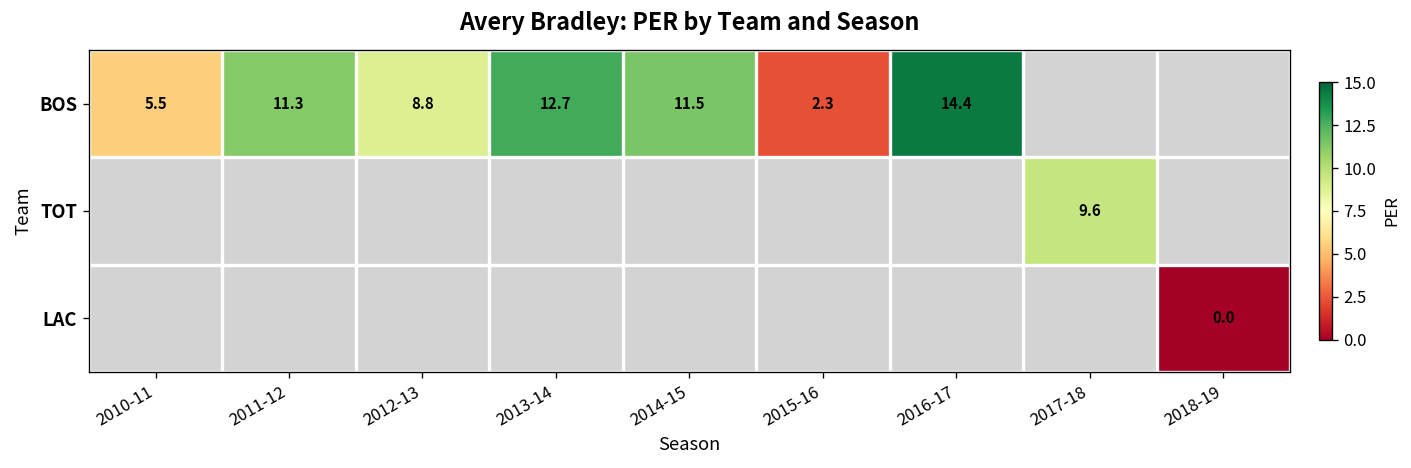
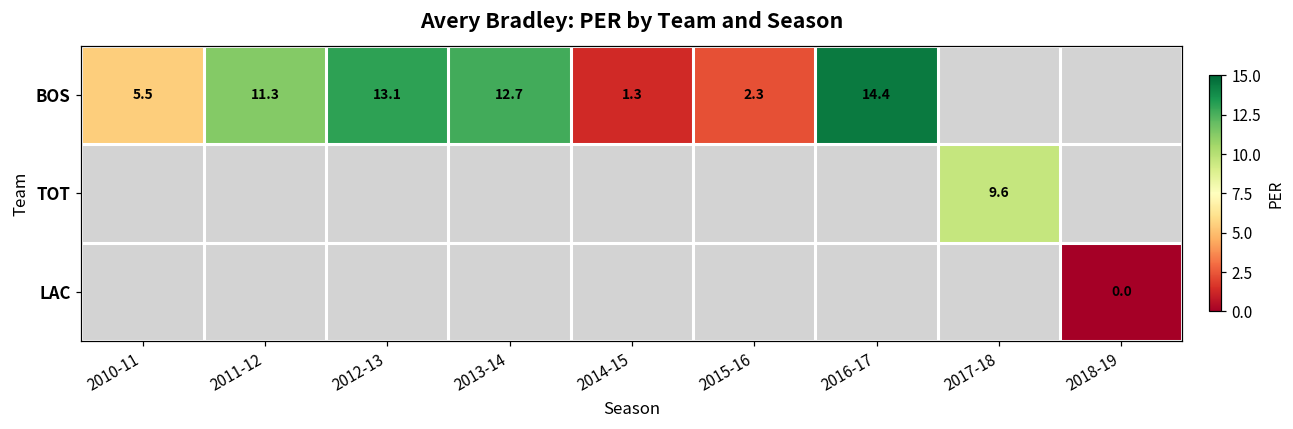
BOS, 2012-13: 8.8 -> 13.1
BOS, 2014-15: 11.5 -> 1.3
